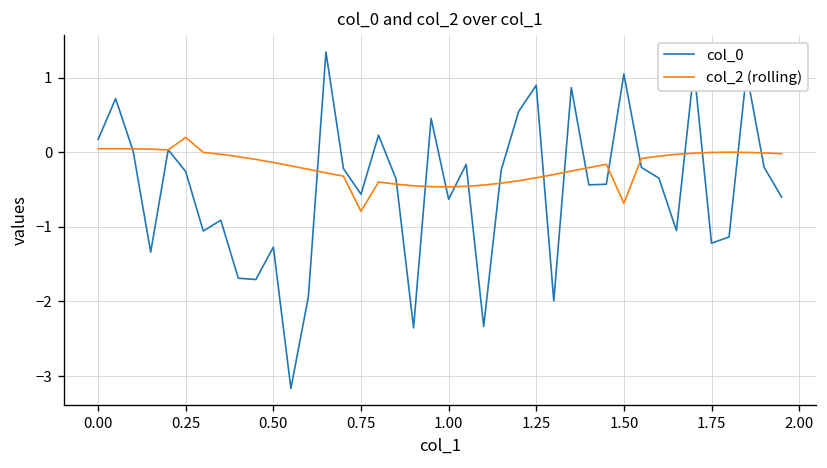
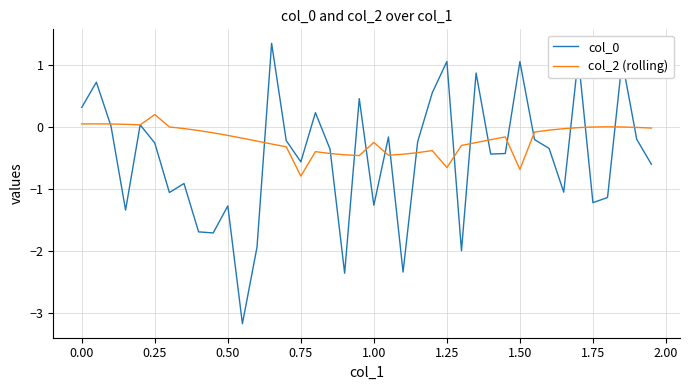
col_0, 0.00: 0.2 -> 0.3
col_0, 1.00: -0.6 -> -1.3
col_2 (rolling), 1.00: -0.5 -> -0.3
col_0, 1.25: 0.9 -> 1.1
col_2 (rolling), 1.25: -0.3 -> -0.7
